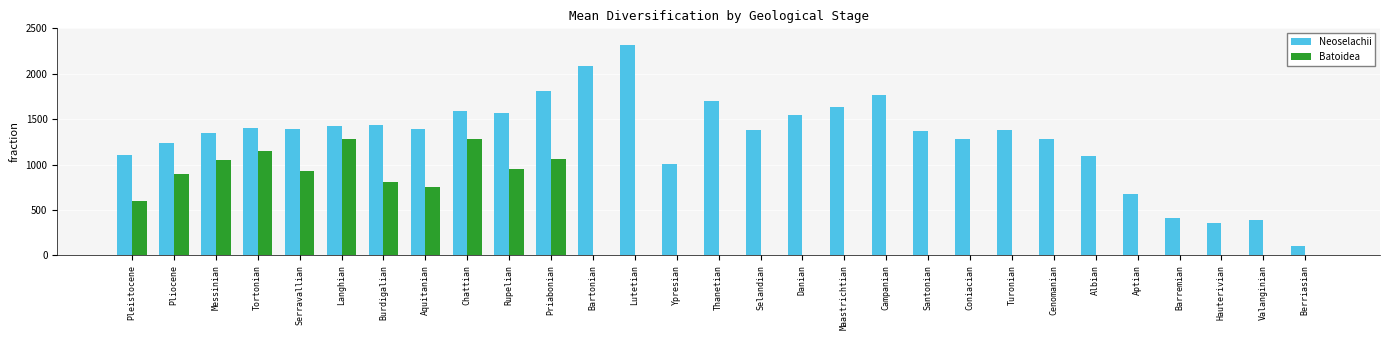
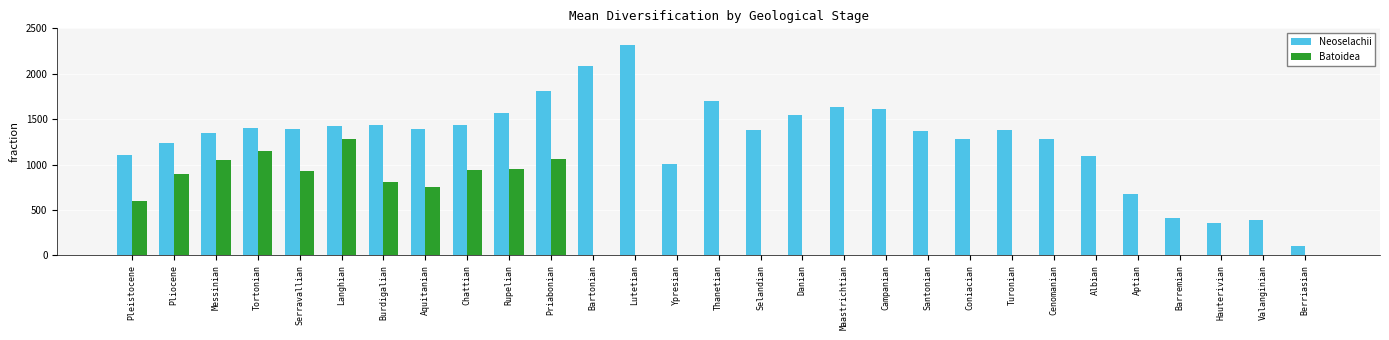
Neoselachii, Chattian: 1600 -> 1400
Batoidea, Chattian: 1300 -> 900
Neoselachii, Campanian: 1800 -> 1600
